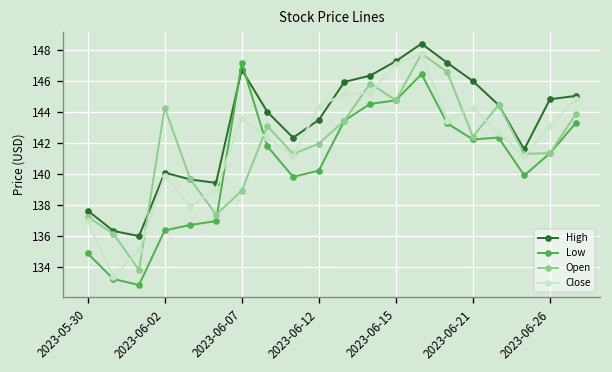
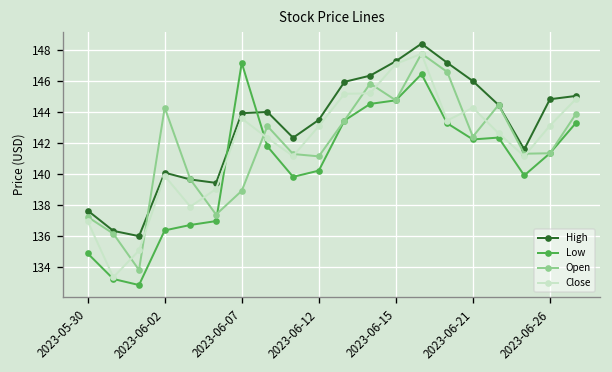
High, 2023-06-07: 146.7 -> 143.9
Open, 2023-06-12: 141.9 -> 141.1
Close, 2023-06-12: 144.3 -> 143.1
